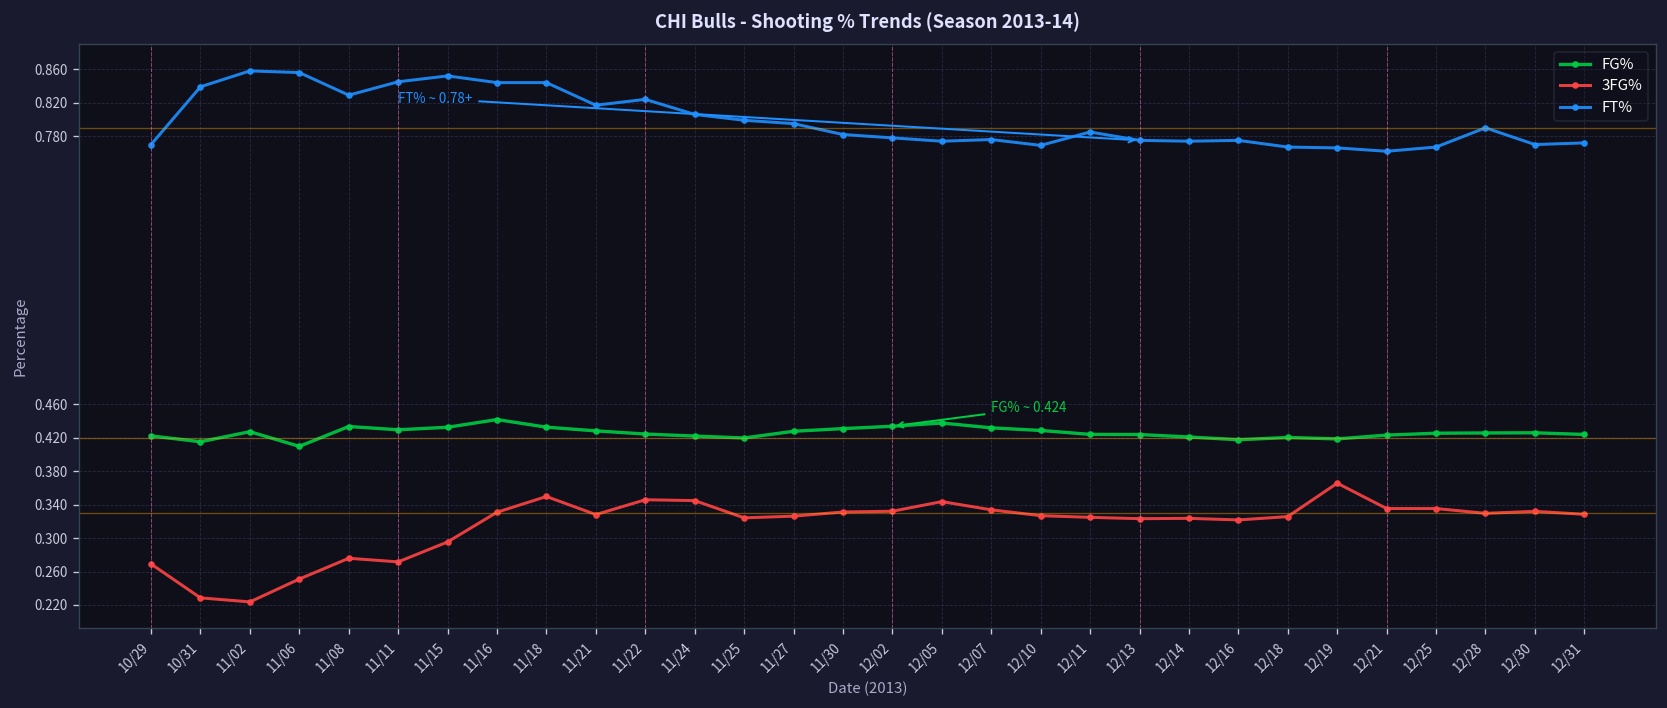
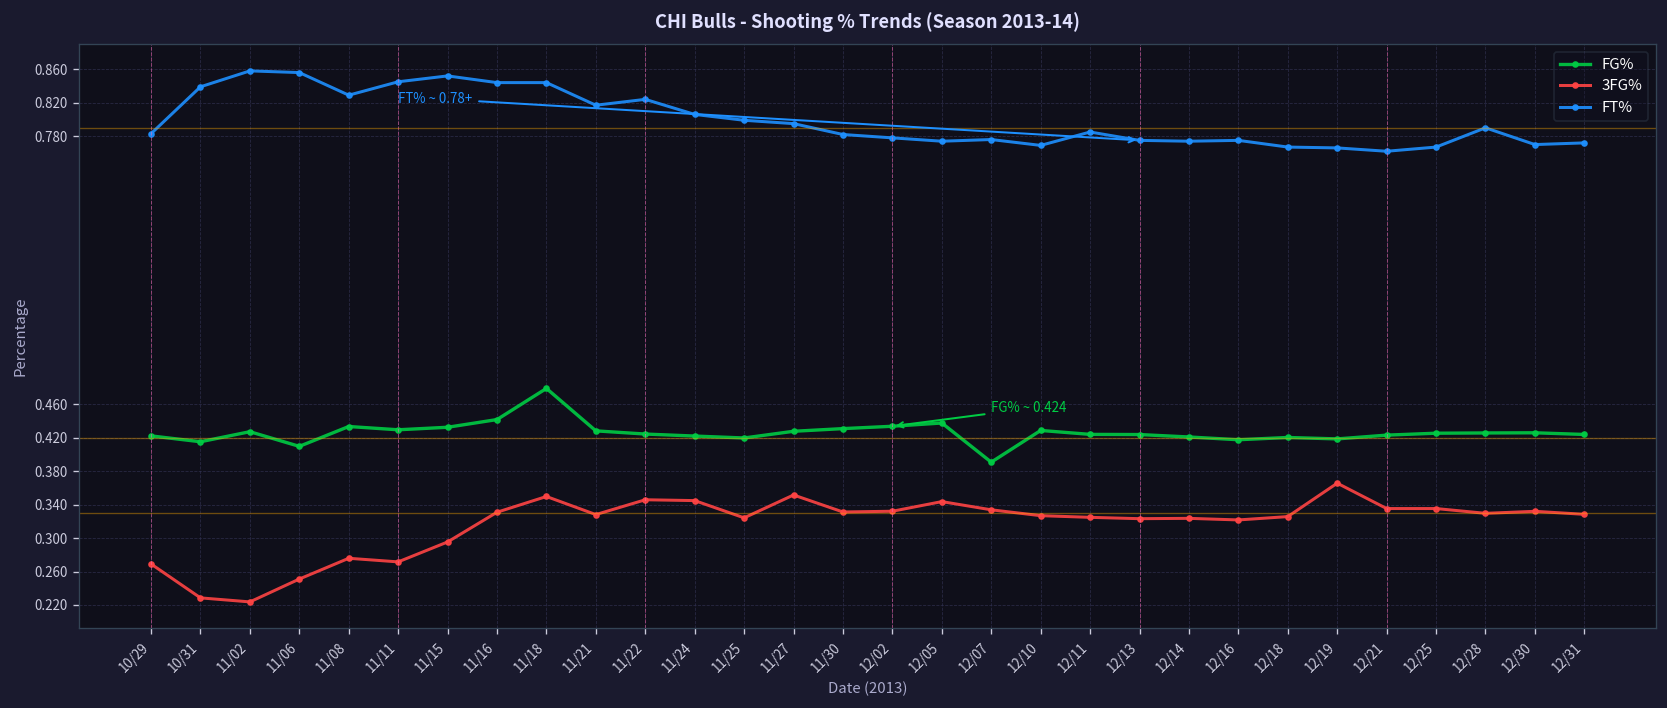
FT%, 10/29: 0.77 -> 0.78
FG%, 11/18: 0.43 -> 0.48
3FG%, 11/27: 0.33 -> 0.35
FG%, 12/07: 0.43 -> 0.39
